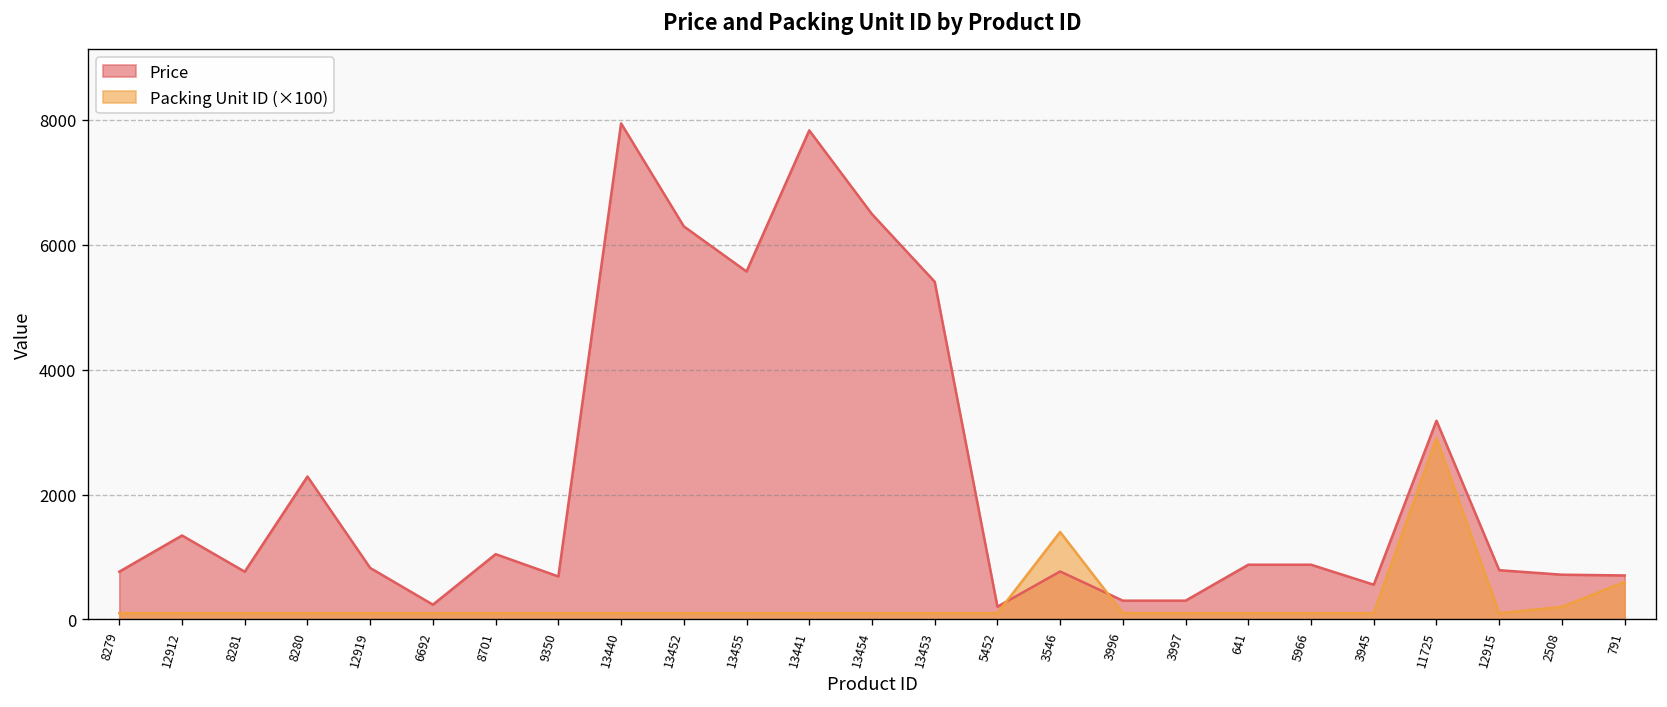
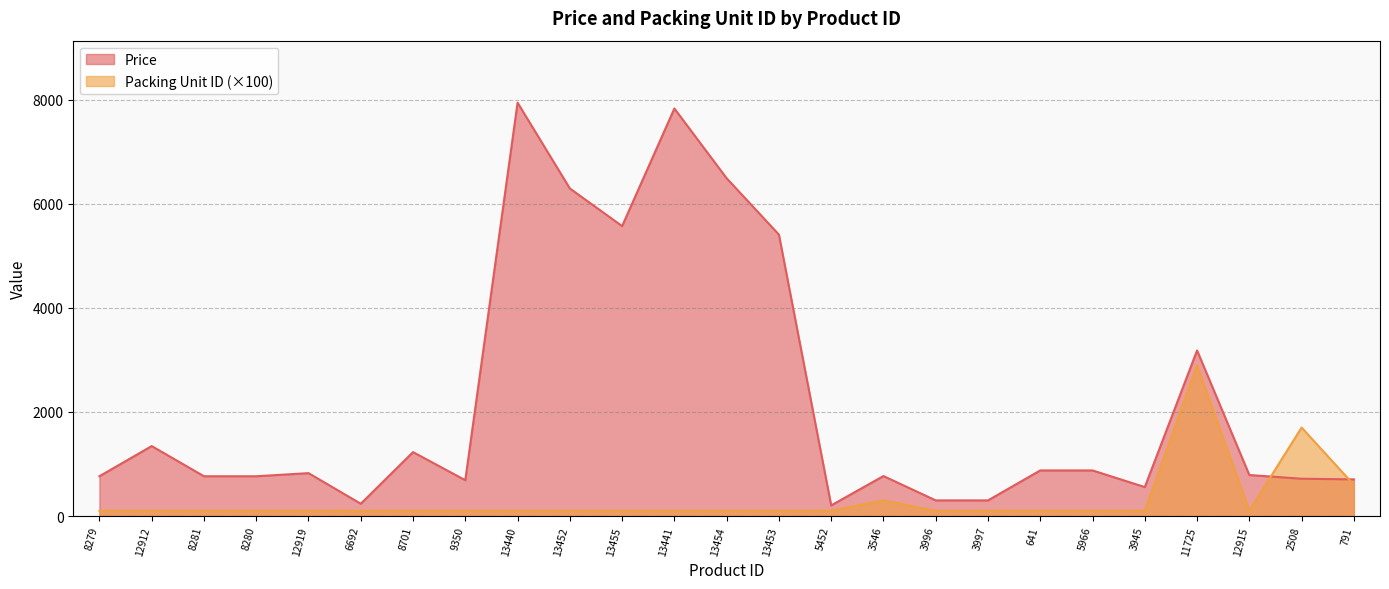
Price, 8280: 2300 -> 800
Price, 8701: 1000 -> 1200
Packing Unit ID (×100), 3546: 1400 -> 300
Packing Unit ID (×100), 2508: 200 -> 1700
